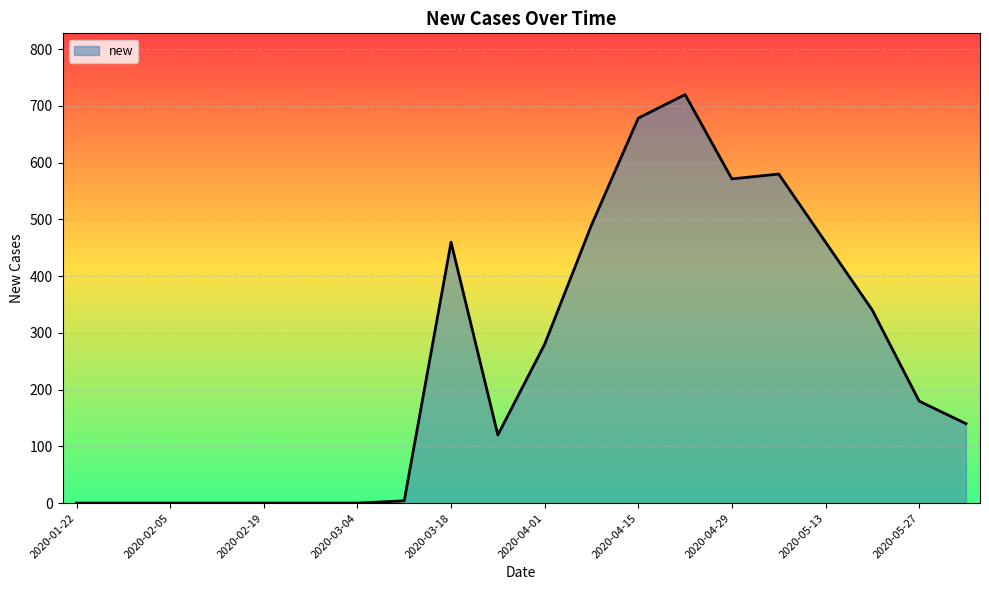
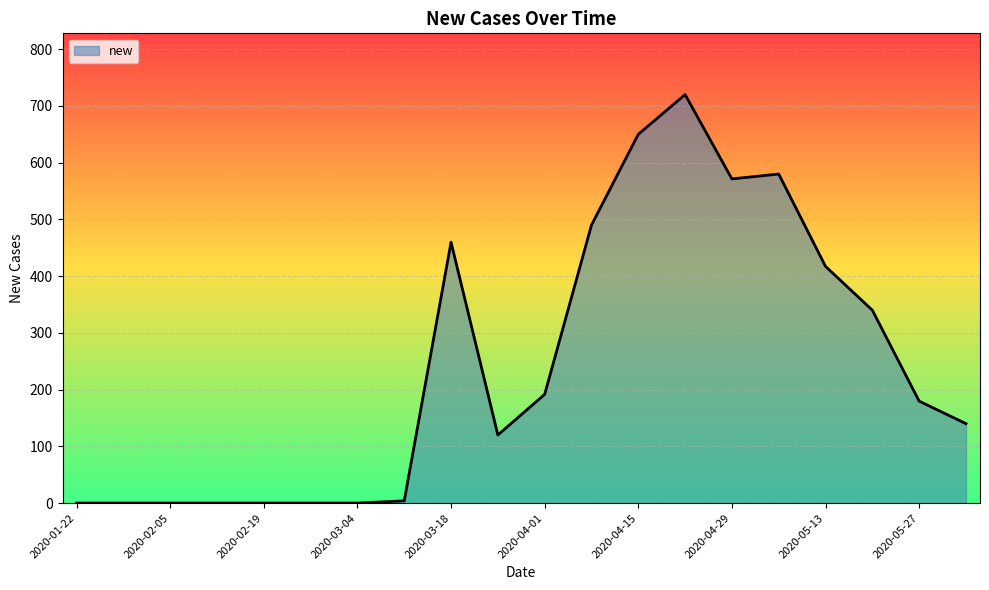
2020-04-01: 280 -> 190
2020-04-15: 680 -> 650
2020-05-13: 460 -> 420
